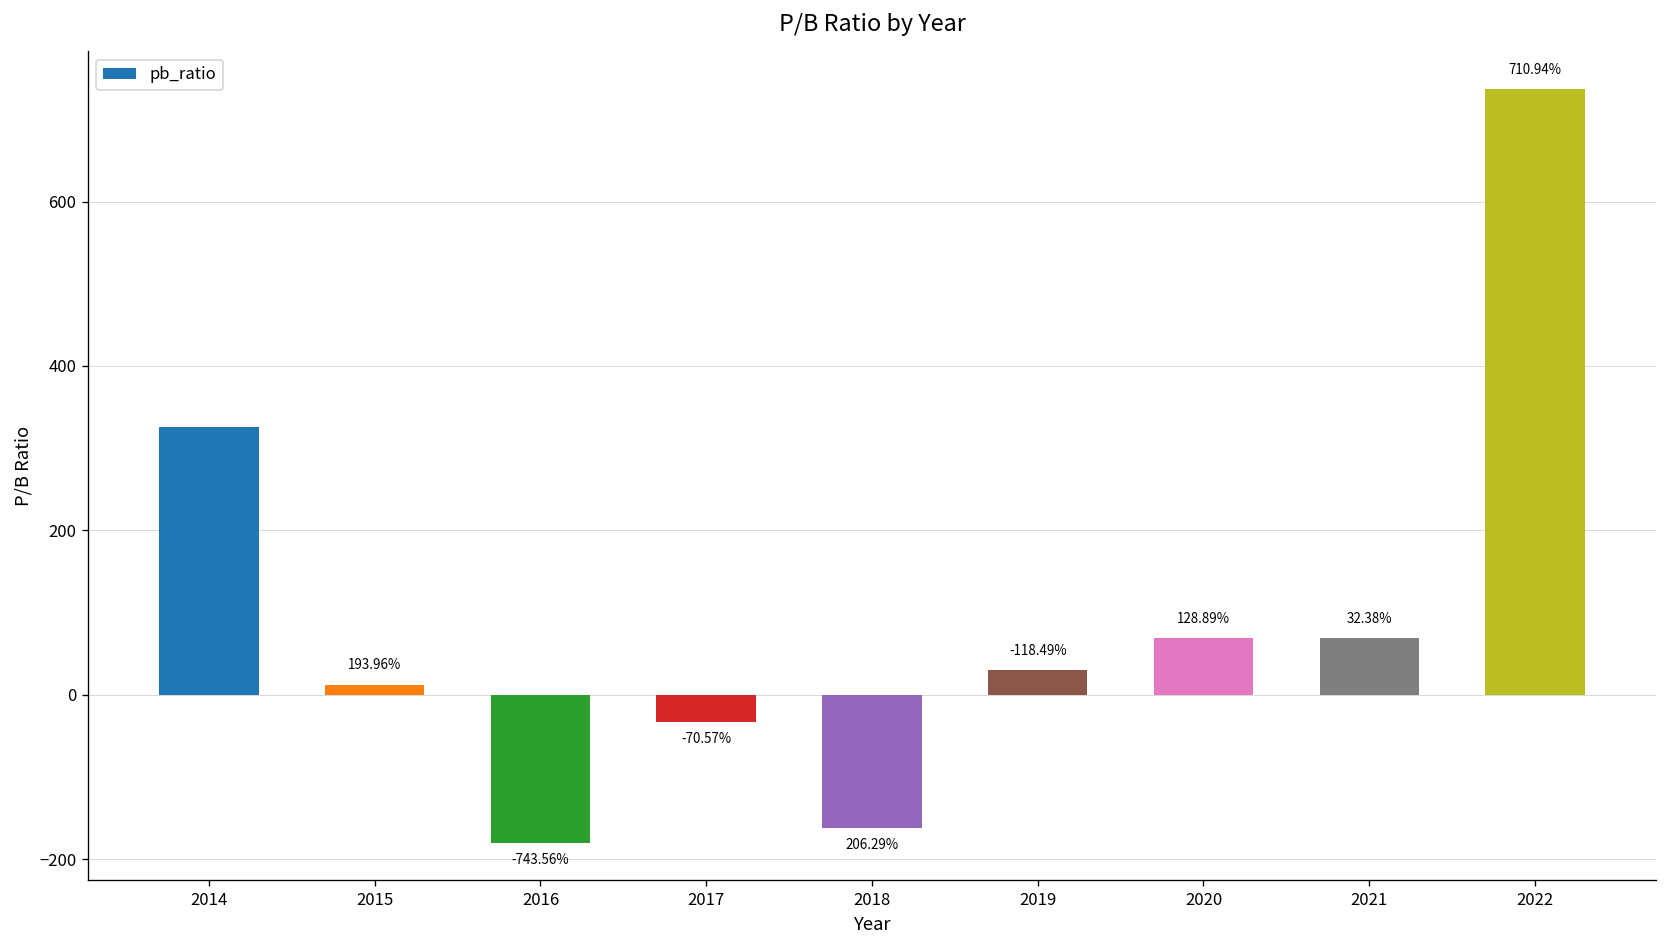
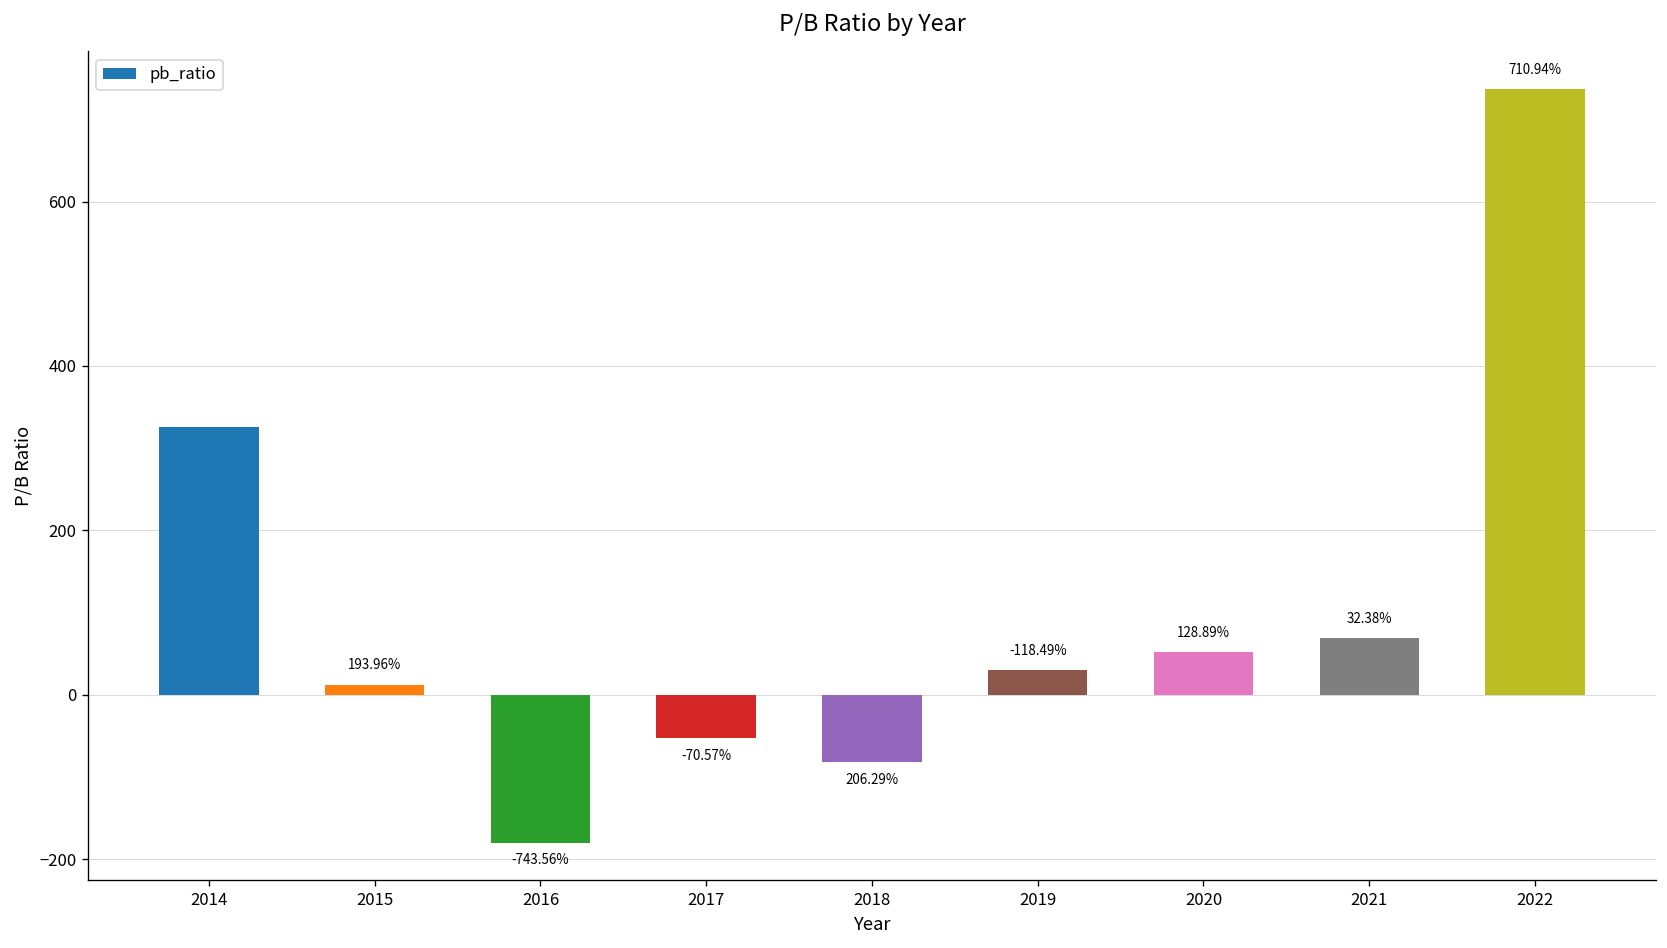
2017: -30 -> -50
2018: -160 -> -80
2020: 70 -> 50
